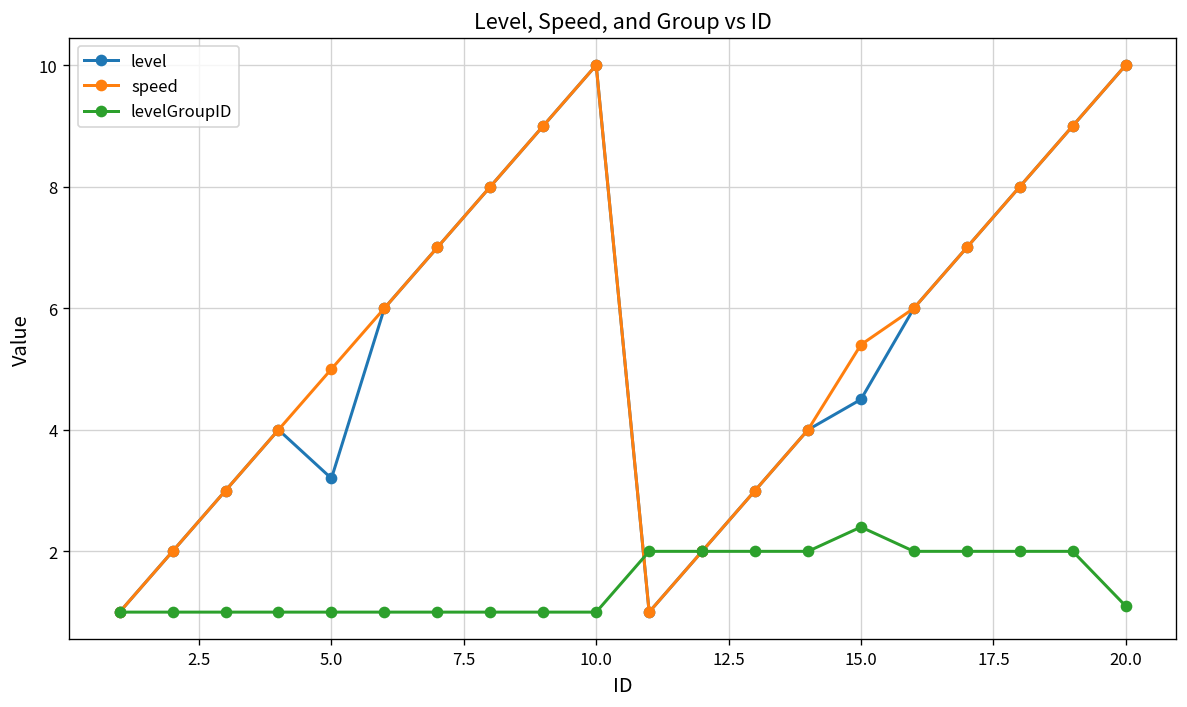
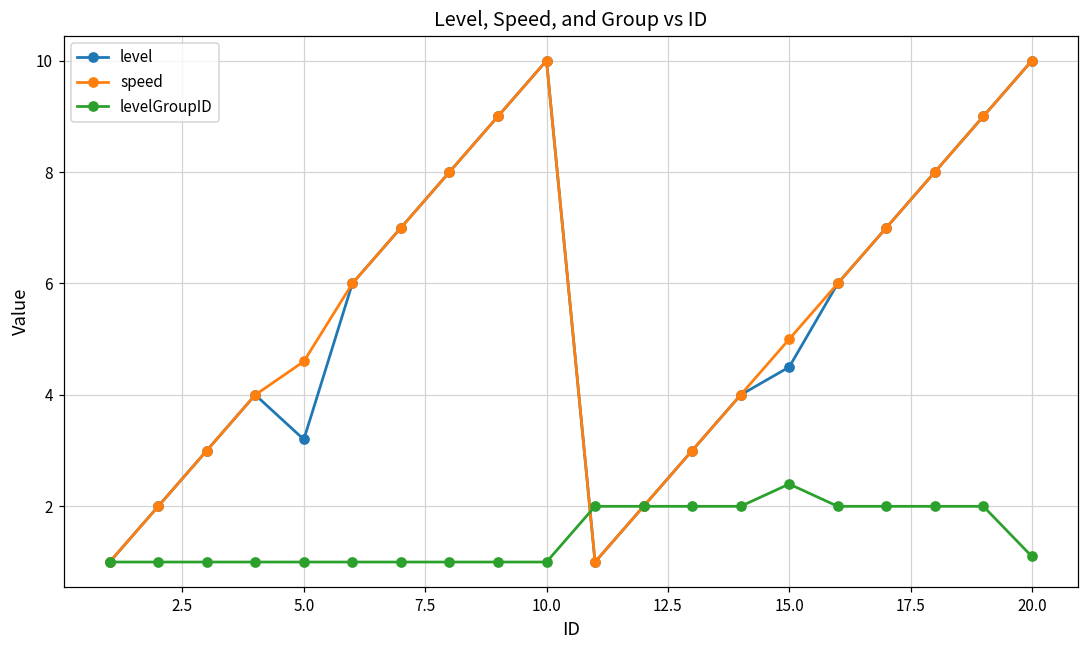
speed, 5.0: 5.0 -> 4.6
speed, 15.0: 5.4 -> 5.0
